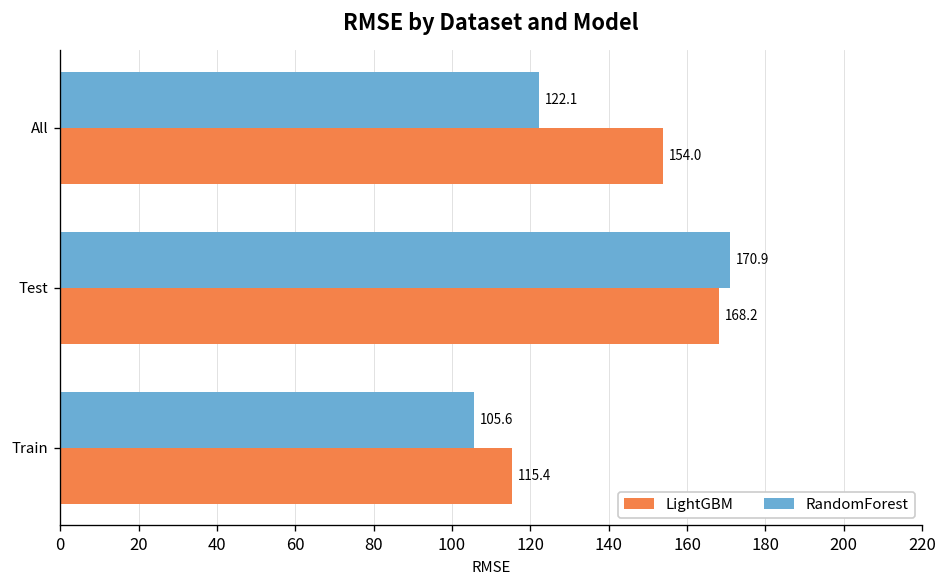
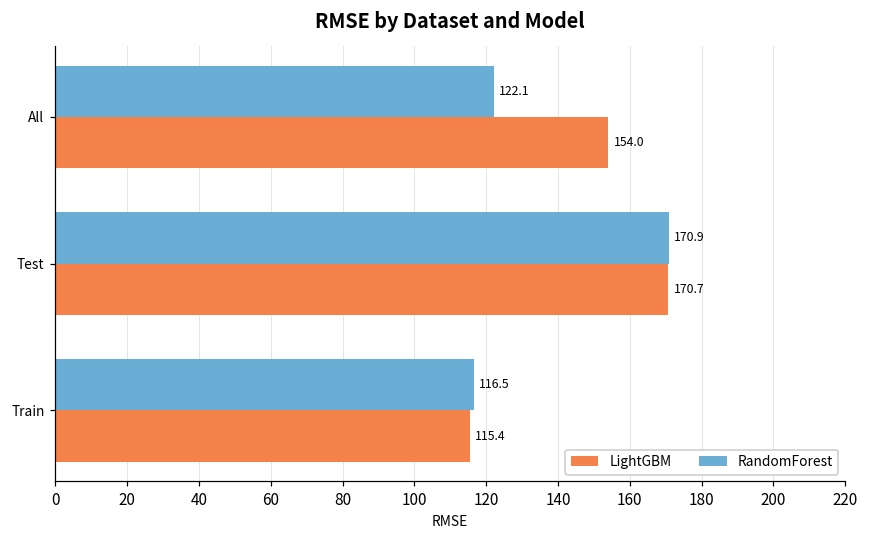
LightGBM, Test: 168.2 -> 170.7
RandomForest, Train: 105.6 -> 116.5
